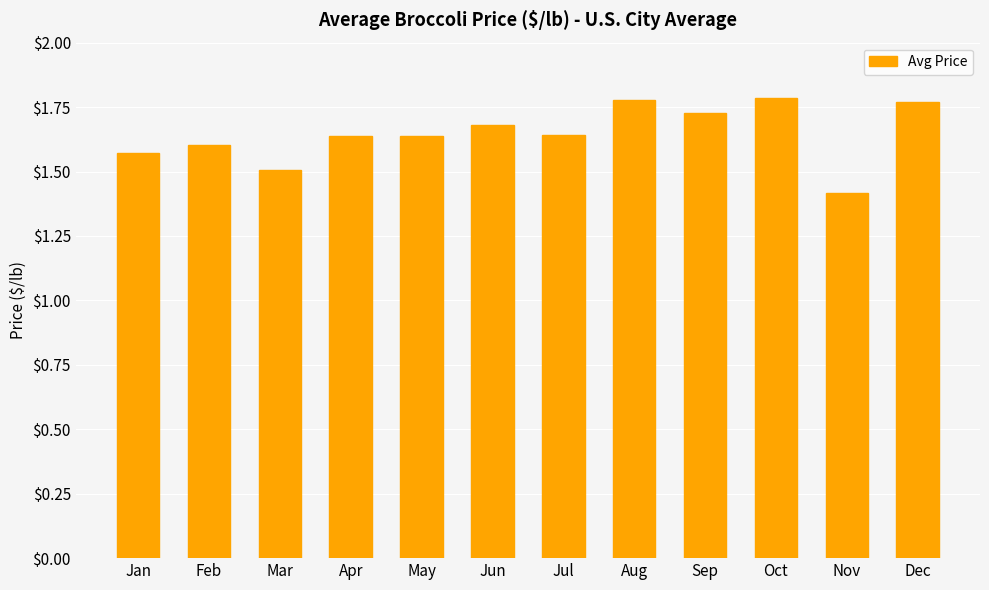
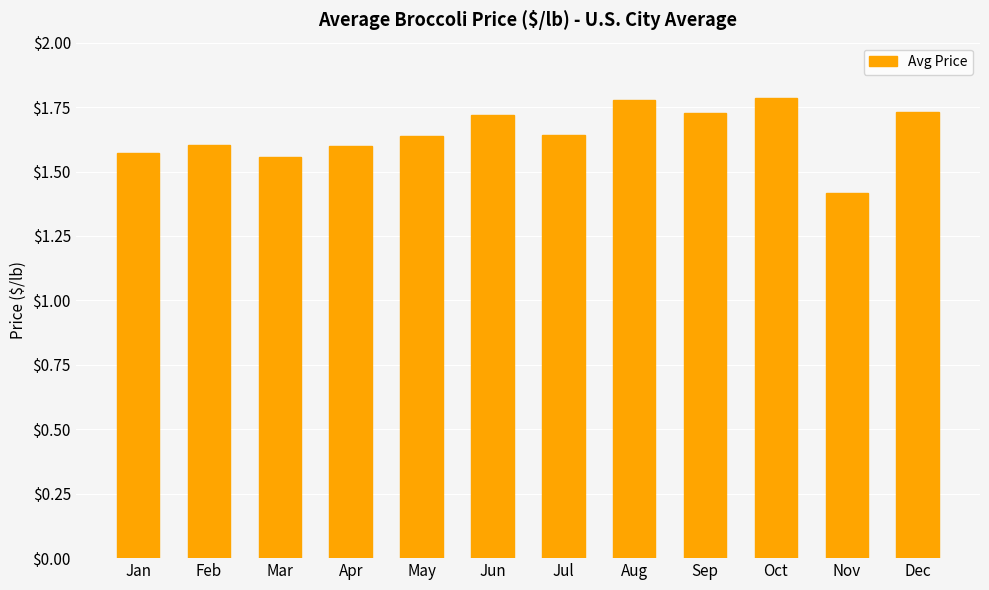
Mar: $1.51 -> $1.56
Apr: $1.64 -> $1.60
Jun: $1.68 -> $1.72
Dec: $1.77 -> $1.73
